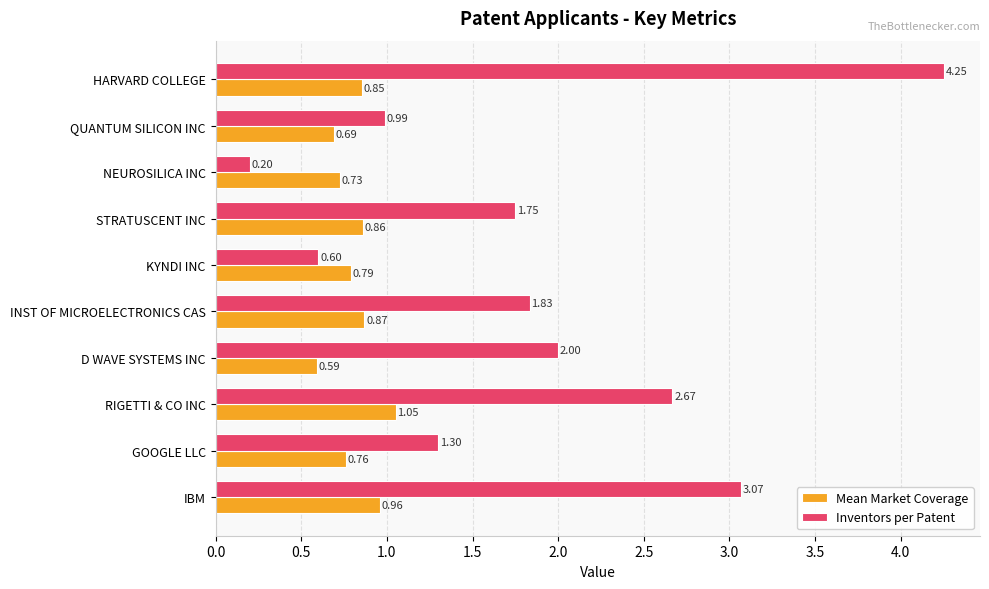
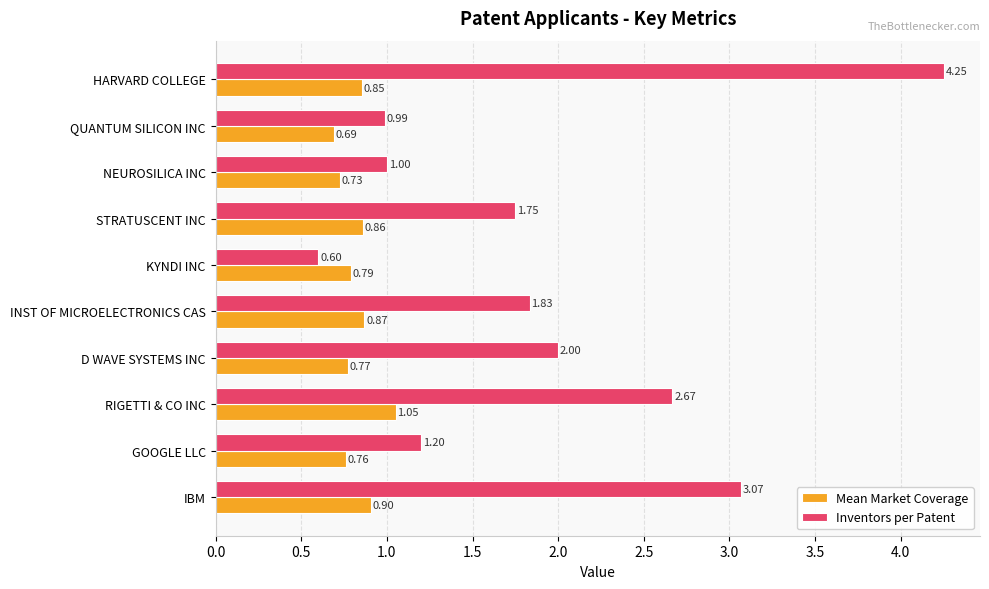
Inventors per Patent, NEUROSILICA INC: 0.20 -> 1.00
Mean Market Coverage, D WAVE SYSTEMS INC: 0.59 -> 0.77
Inventors per Patent, GOOGLE LLC: 1.30 -> 1.20
Mean Market Coverage, IBM: 0.96 -> 0.90
